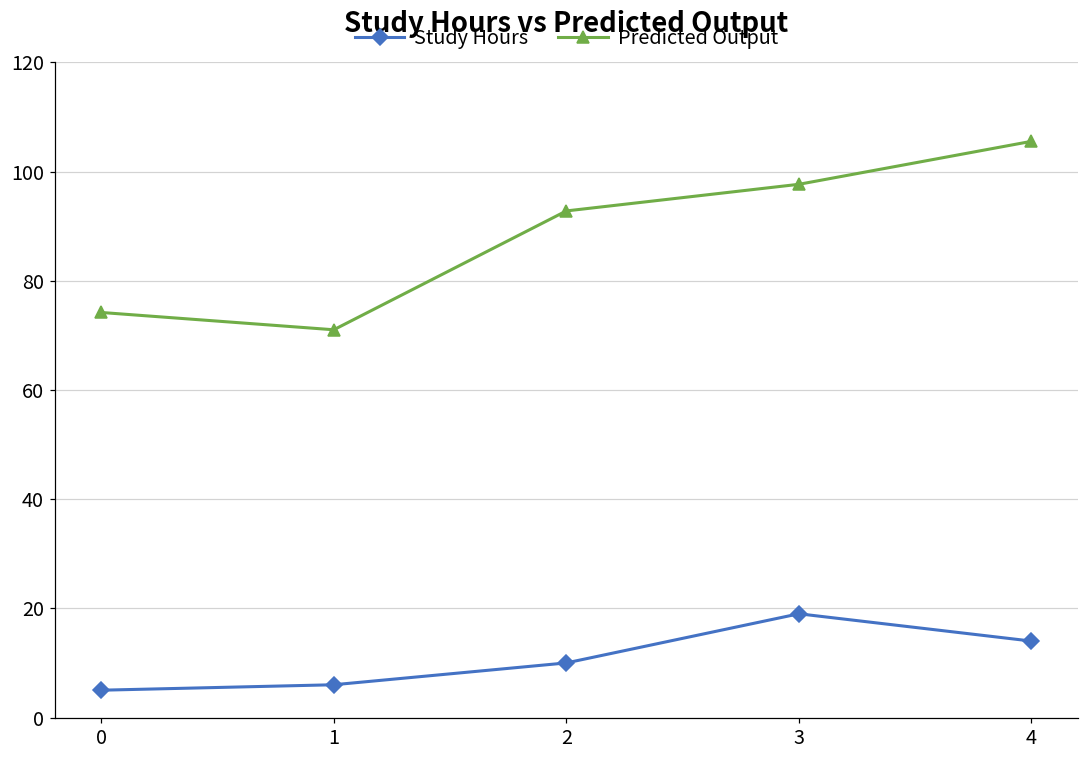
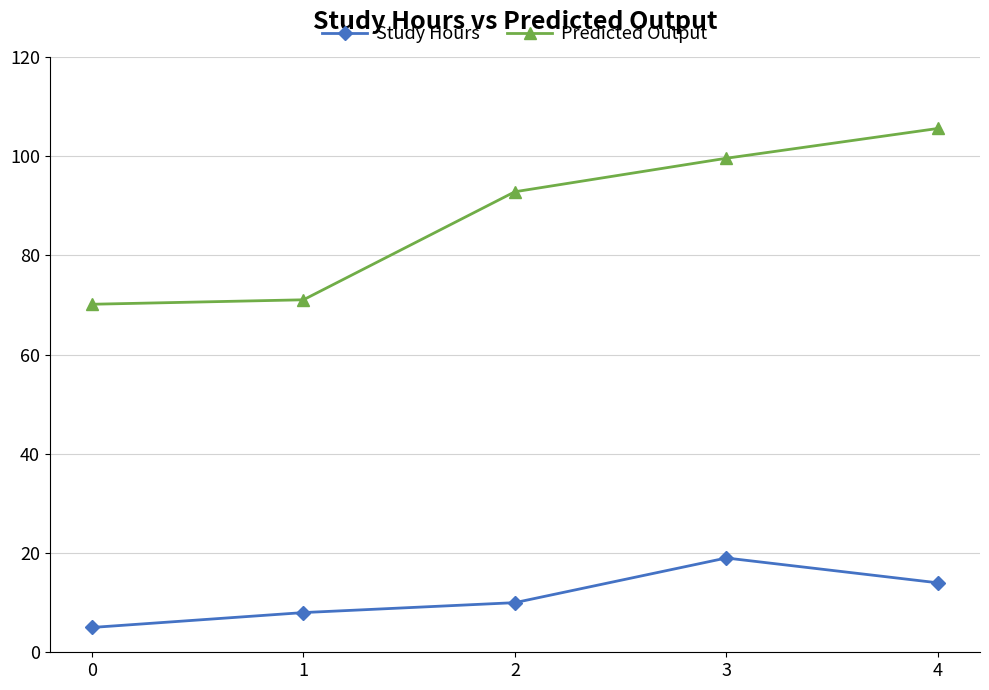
Predicted Output, 0: 74 -> 70
Study Hours, 1: 6 -> 8
Predicted Output, 3: 98 -> 100
